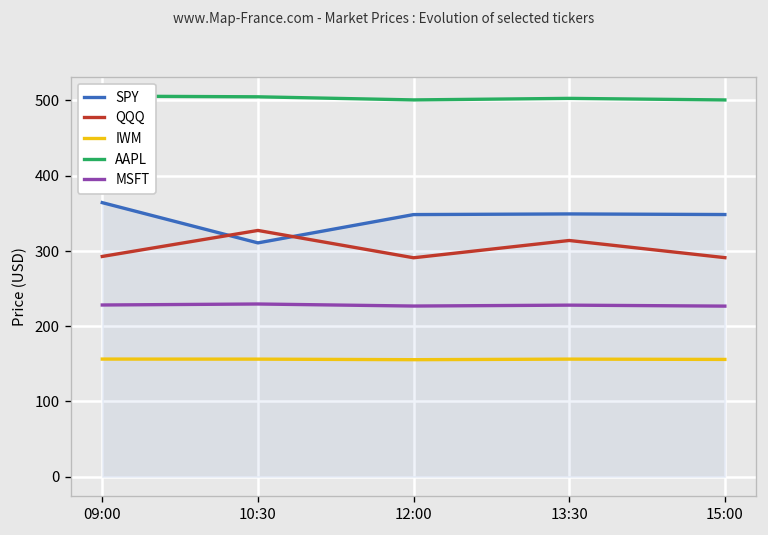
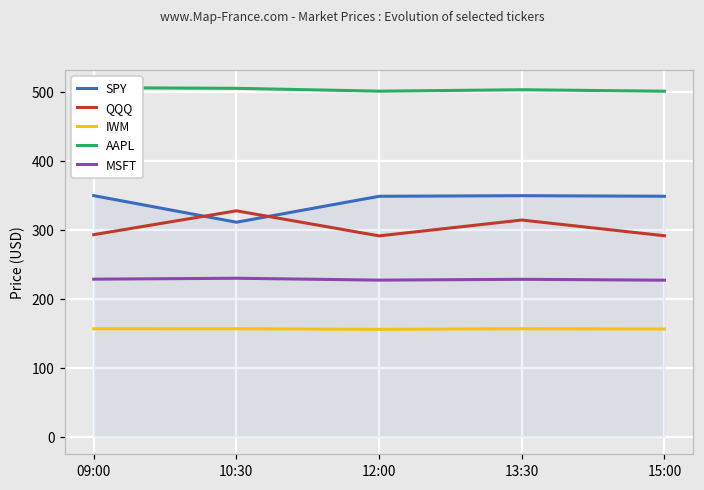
SPY, 09:00: 360 -> 350
